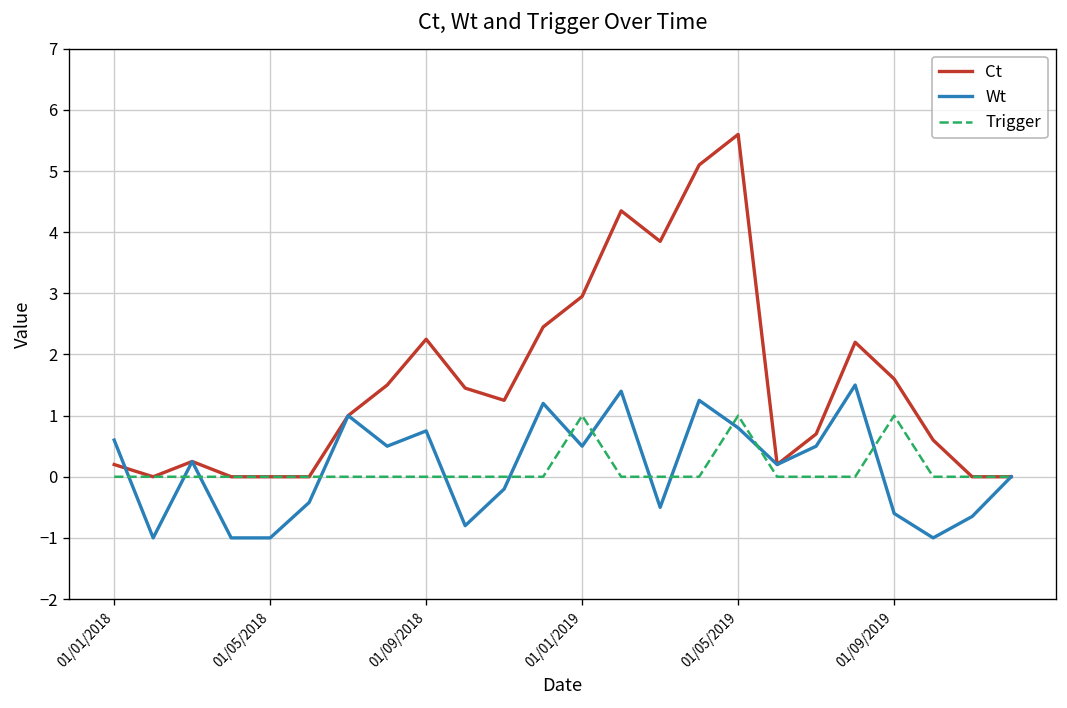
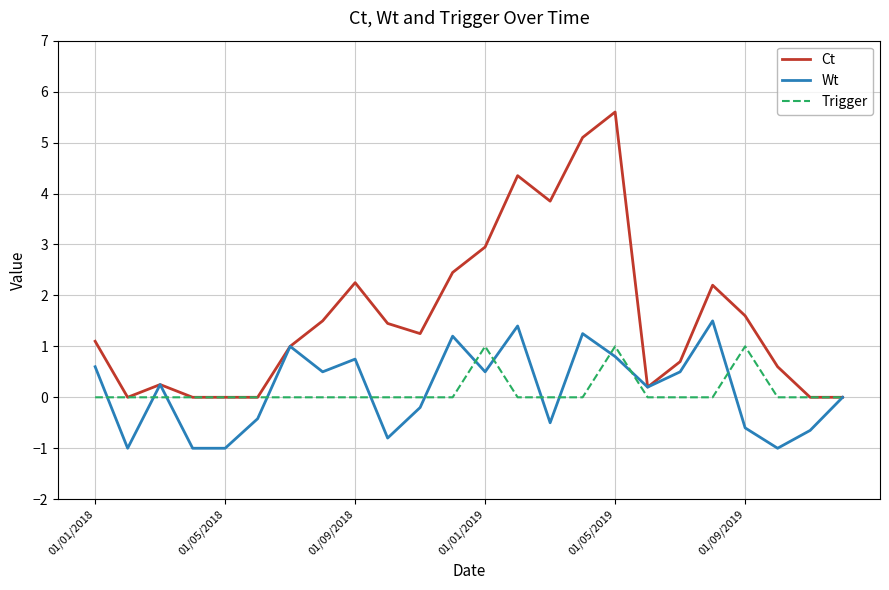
Ct, 01/01/2018: 0.2 -> 1.1
